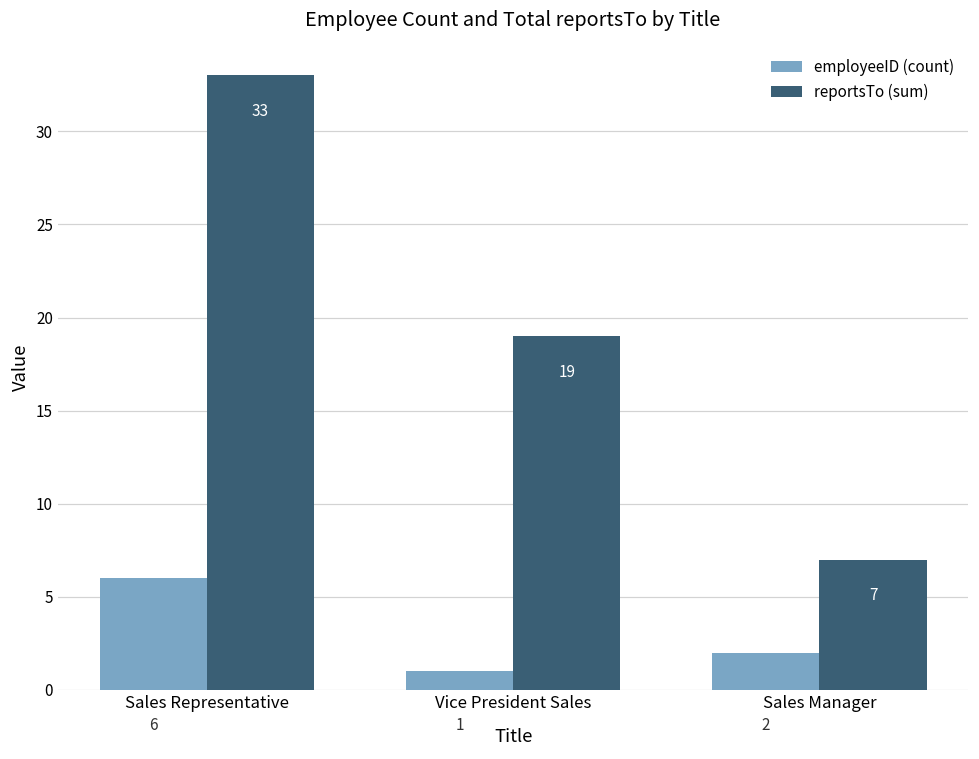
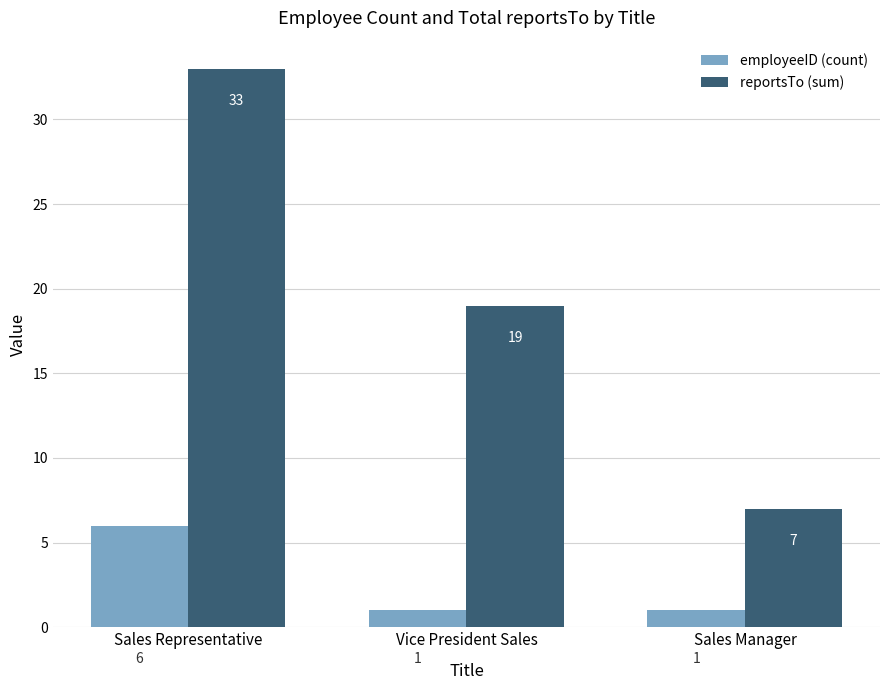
employeeID (count), Sales Manager: 2 -> 1
